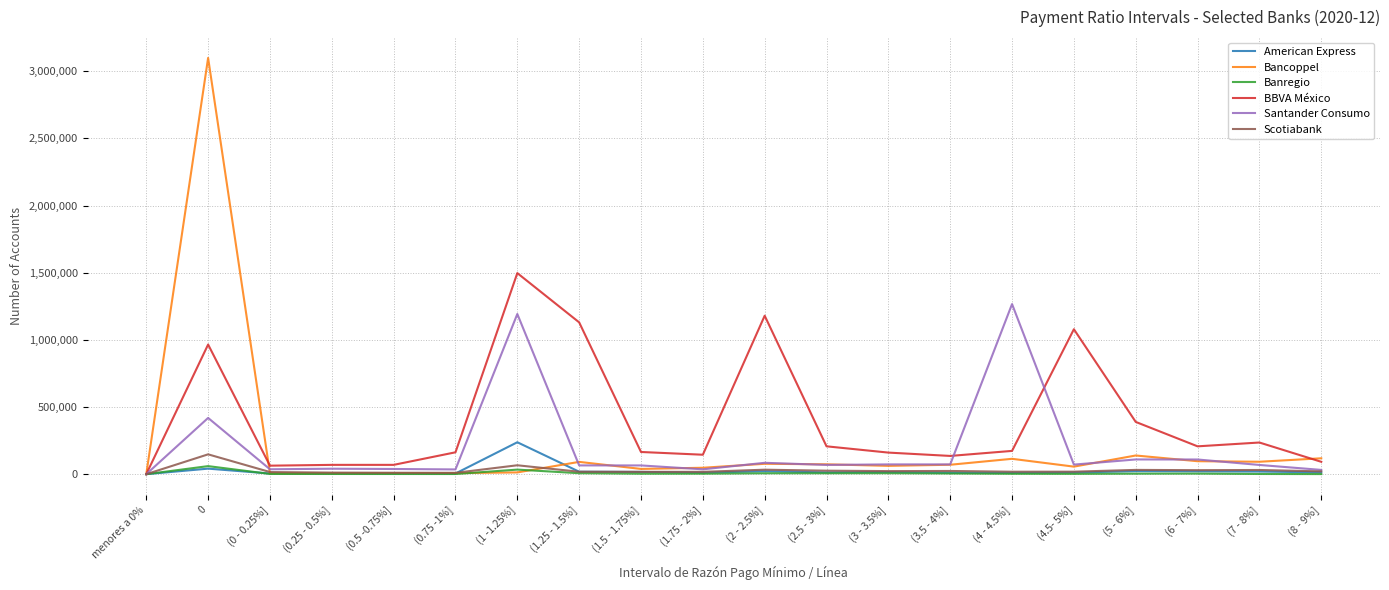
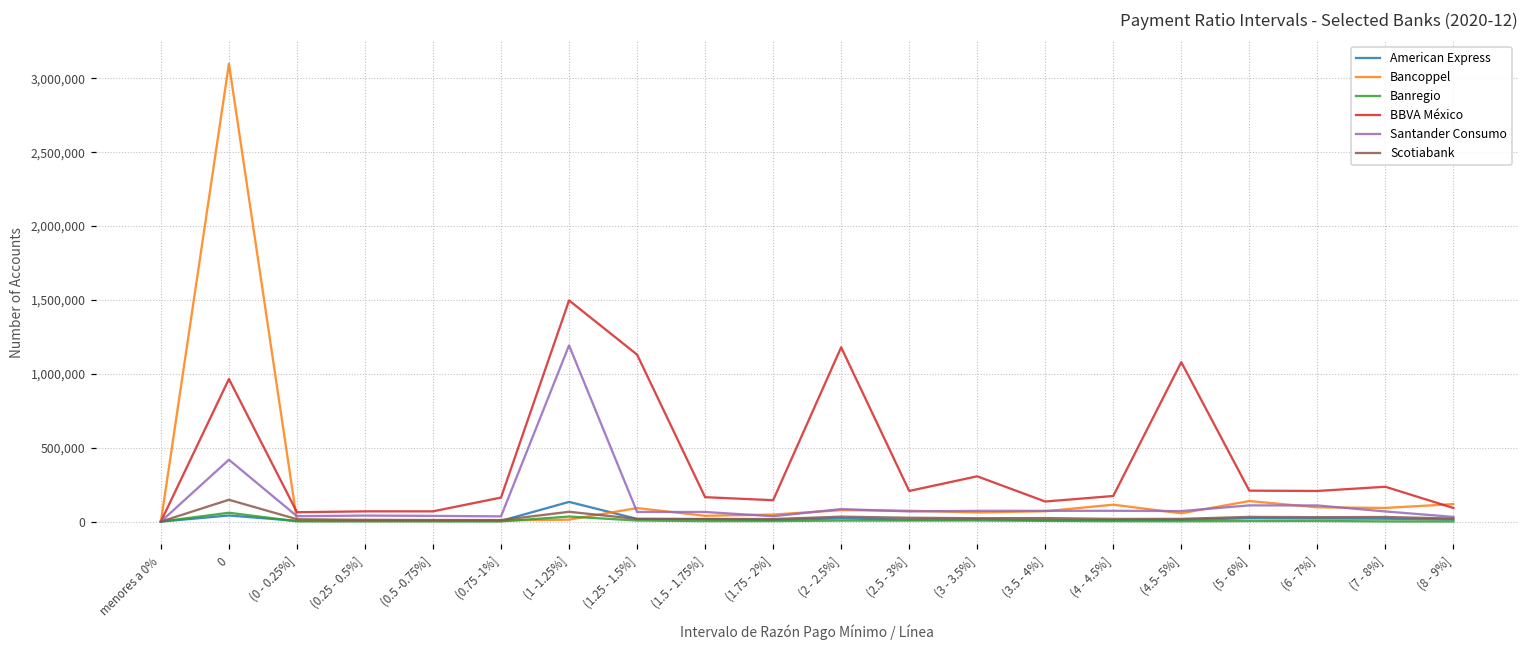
American Express, (1 -1.25%]: 240,000 -> 130,000
BBVA México, (3 - 3.5%]: 160,000 -> 310,000
Santander Consumo, (4 - 4.5%]: 1,270,000 -> 70,000
BBVA México, (5 - 6%]: 390,000 -> 210,000
